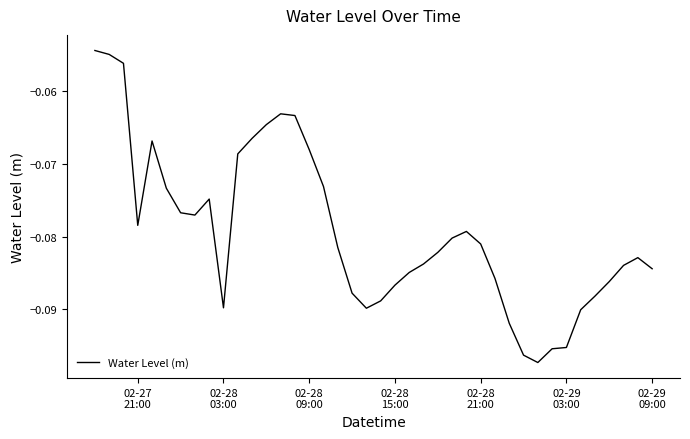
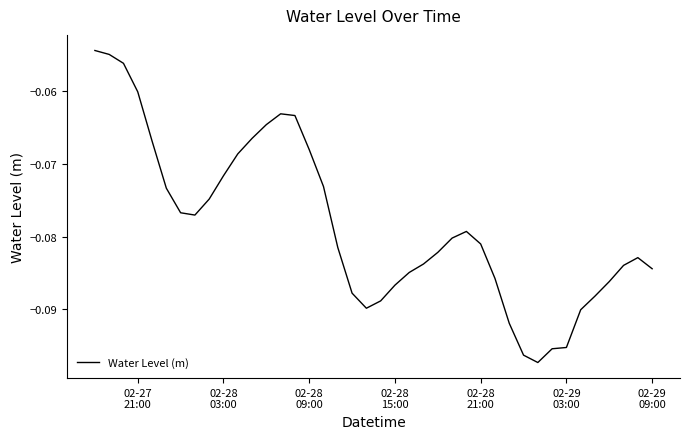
02-27 21:00: -0.078 -> -0.060
02-28 03:00: -0.090 -> -0.072
